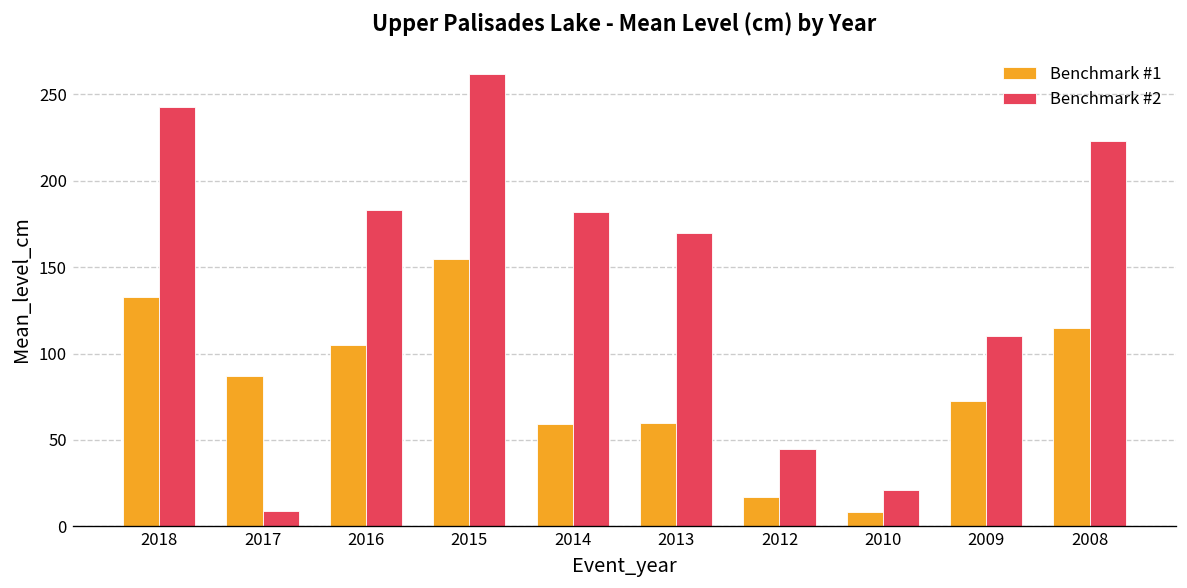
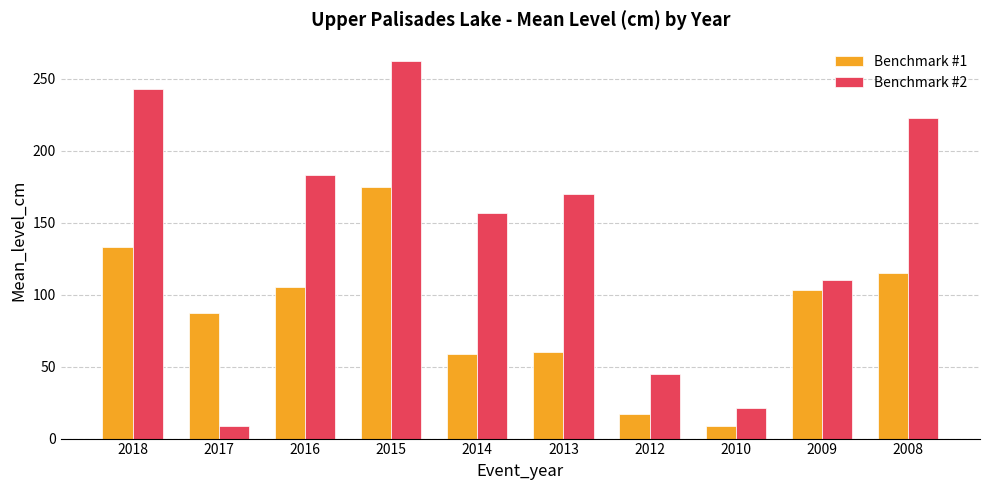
Benchmark #1, 2015: 155 -> 175
Benchmark #2, 2014: 182 -> 157
Benchmark #1, 2009: 73 -> 104
